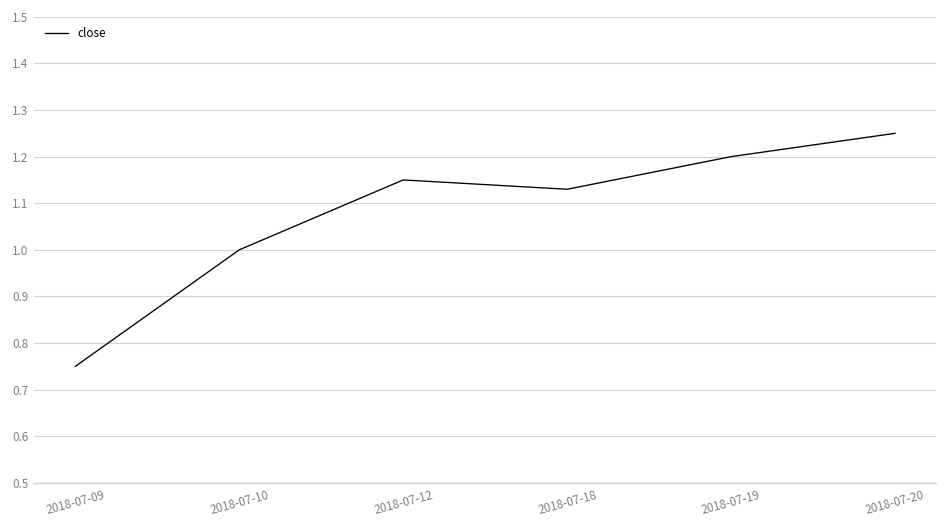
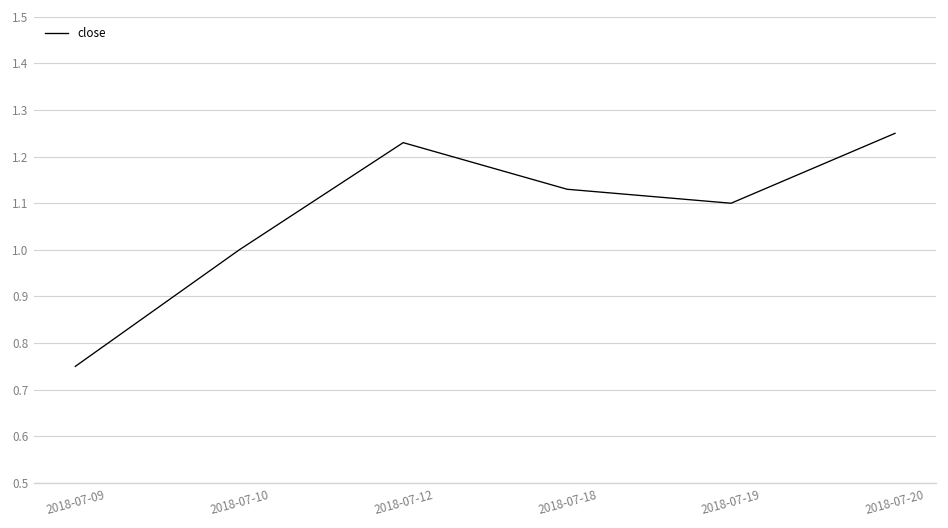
2018-07-12: 1.15 -> 1.23
2018-07-19: 1.2 -> 1.1
